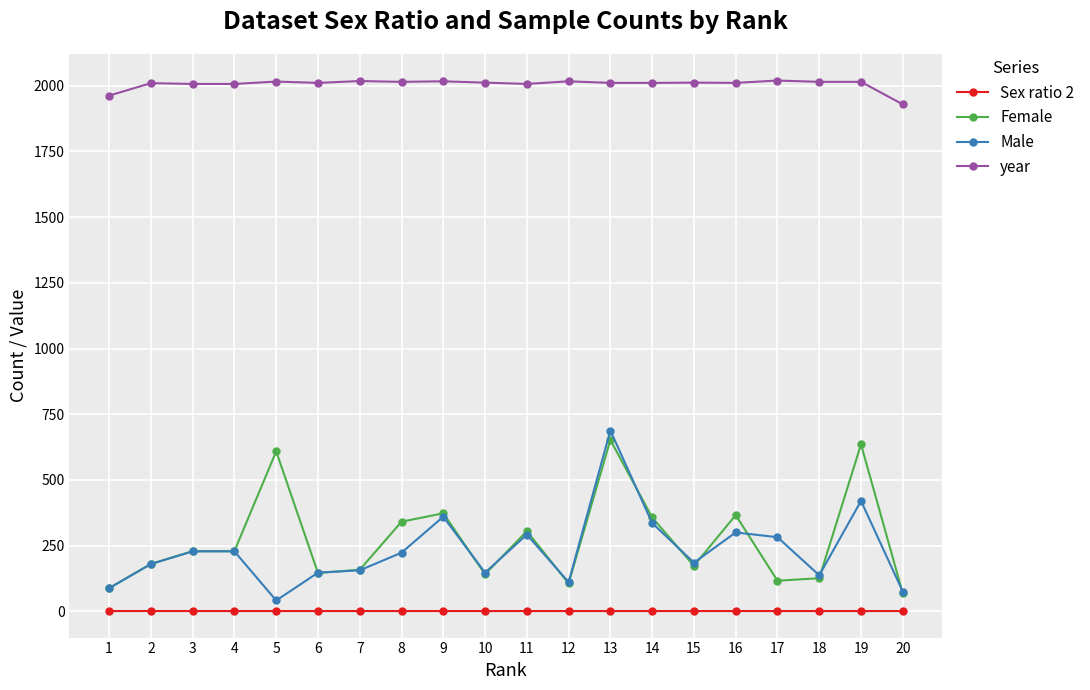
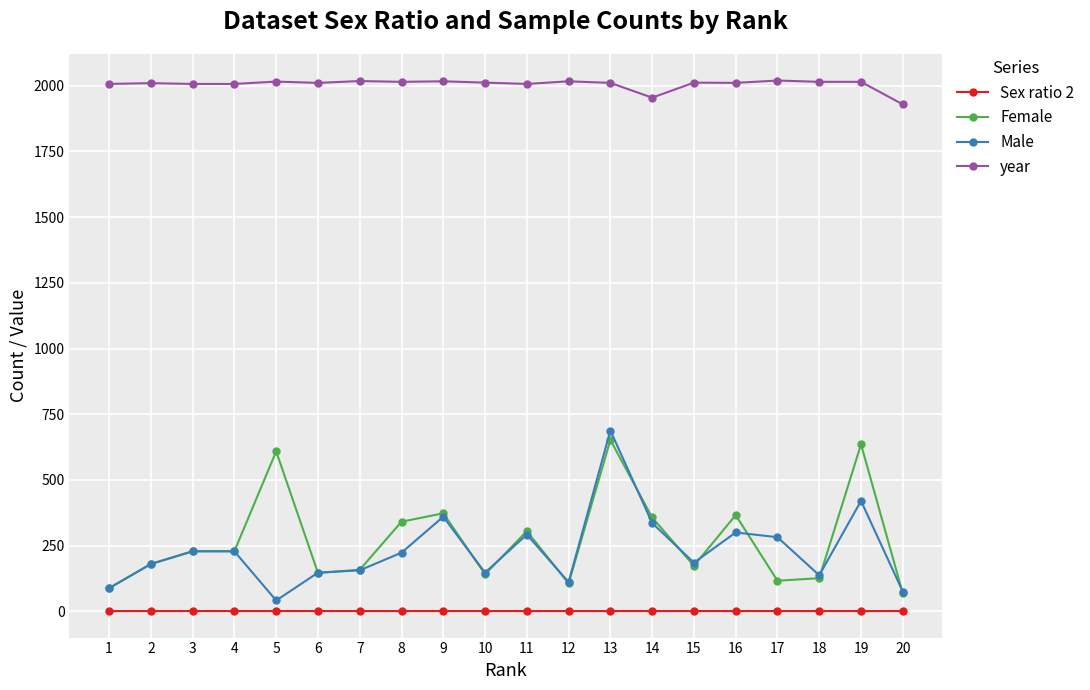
year, 1: 1960 -> 2010
year, 14: 2010 -> 1950
